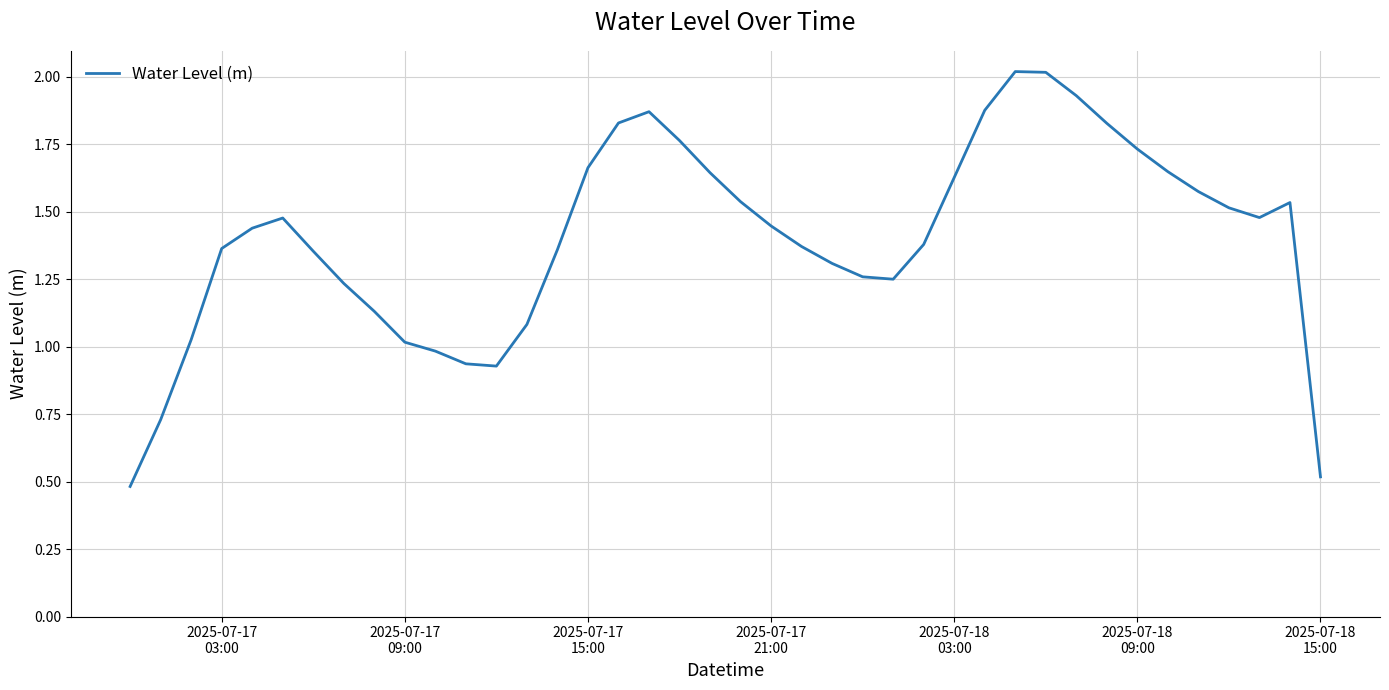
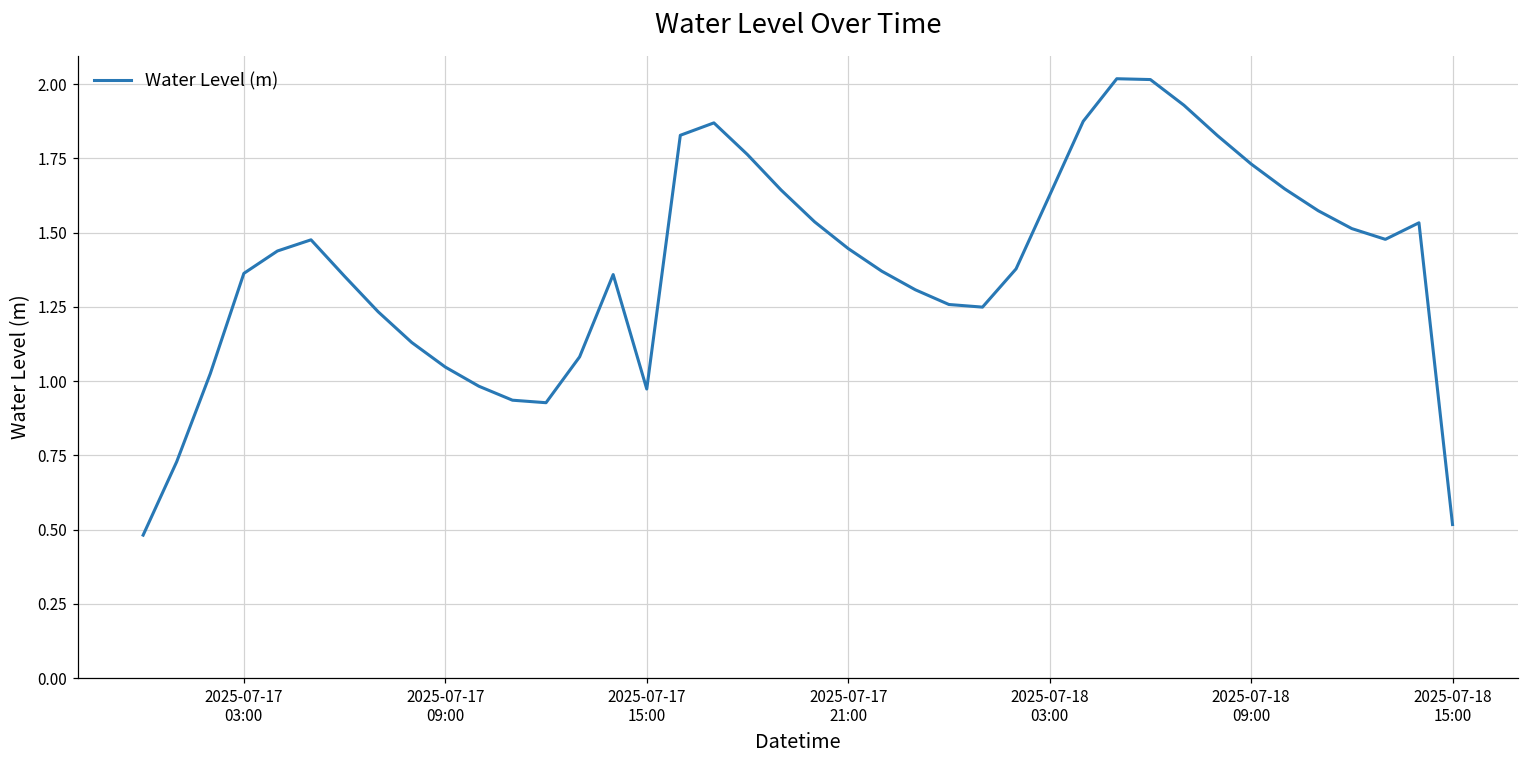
2025-07-17 09:00: 1.02 -> 1.05
2025-07-17 15:00: 1.66 -> 0.97
